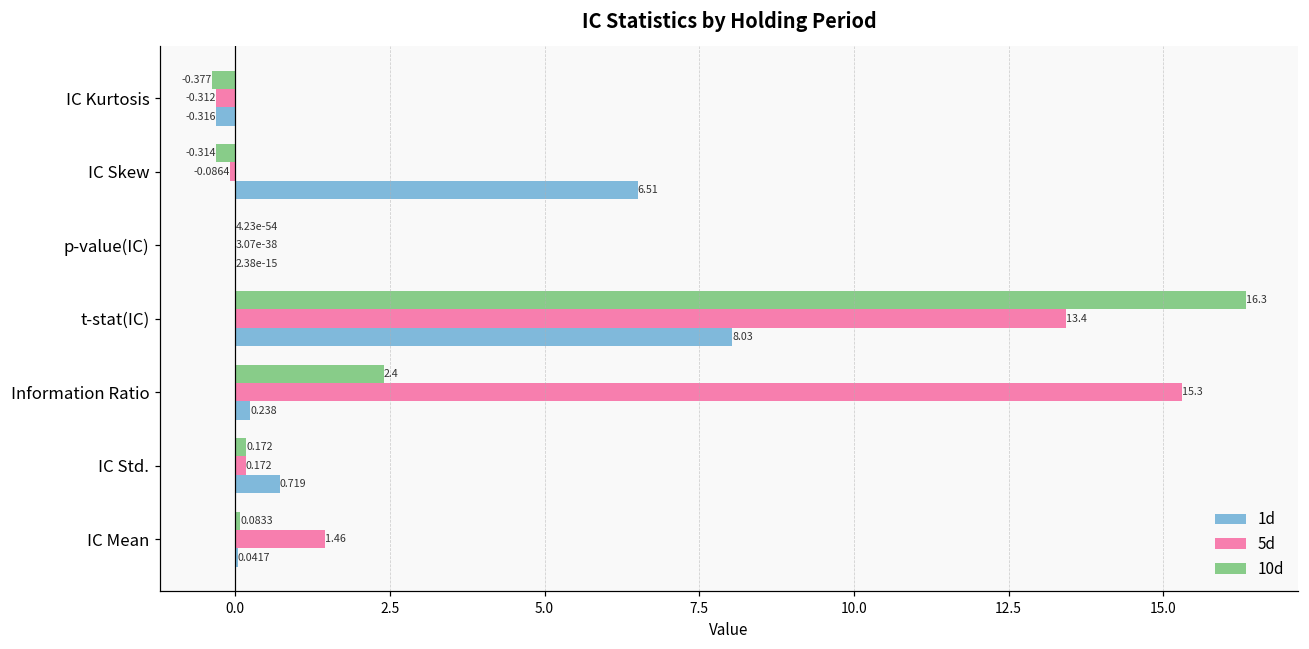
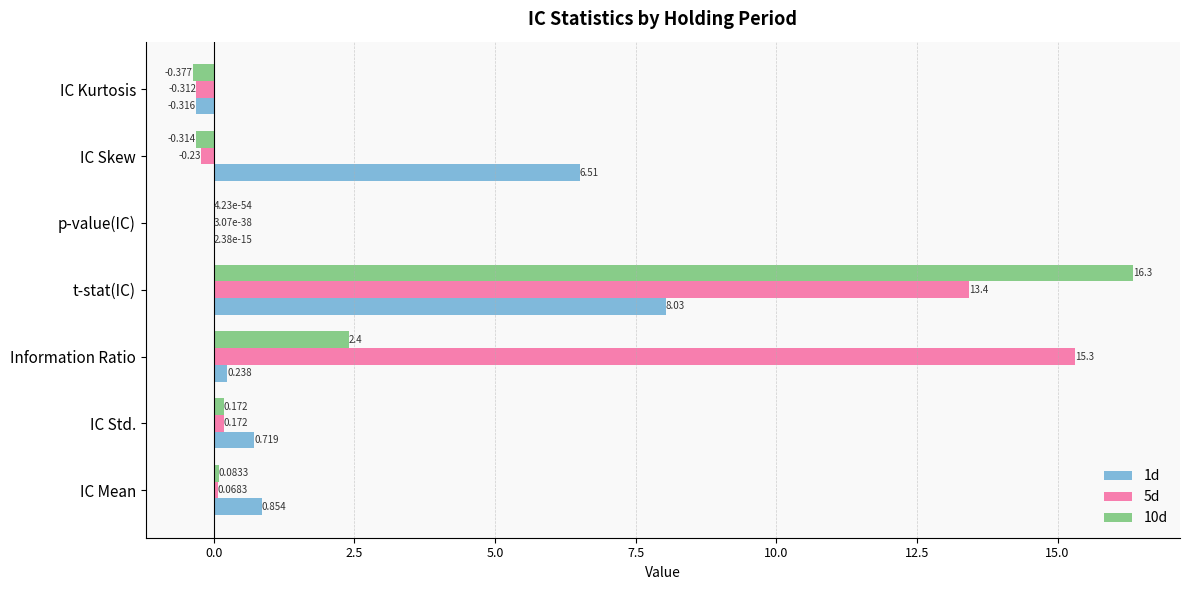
5d, IC Skew: -0.0864 -> -0.23
5d, IC Mean: 1.46 -> 0.0683
1d, IC Mean: 0.0417 -> 0.854
